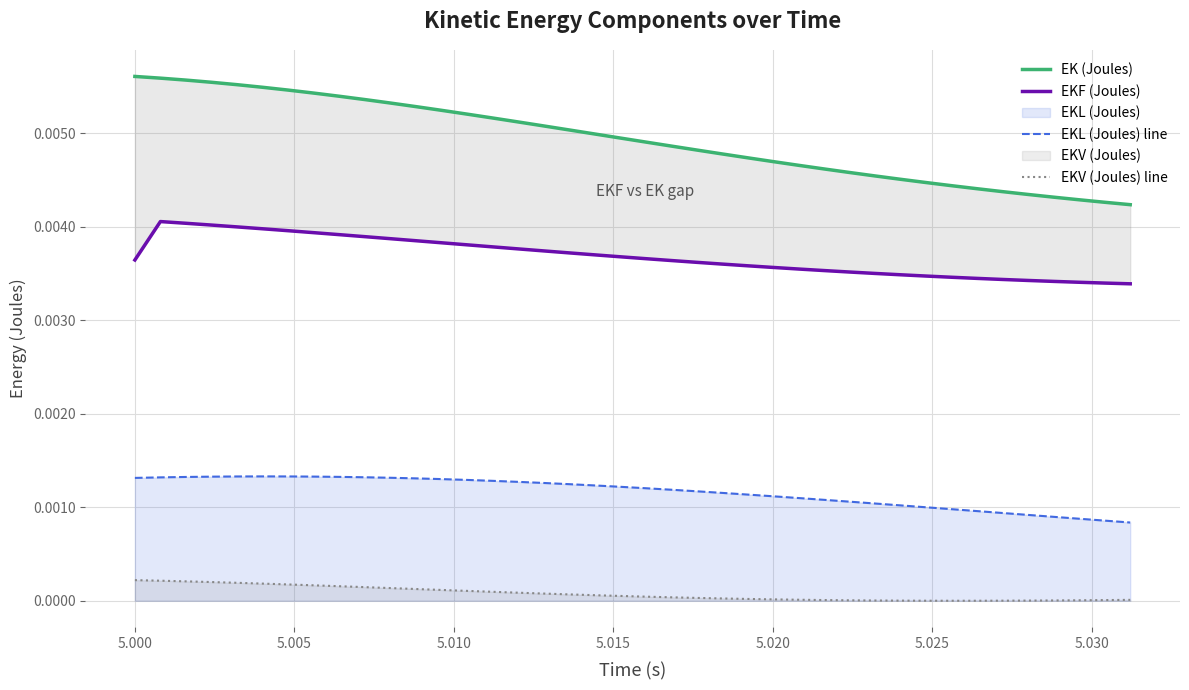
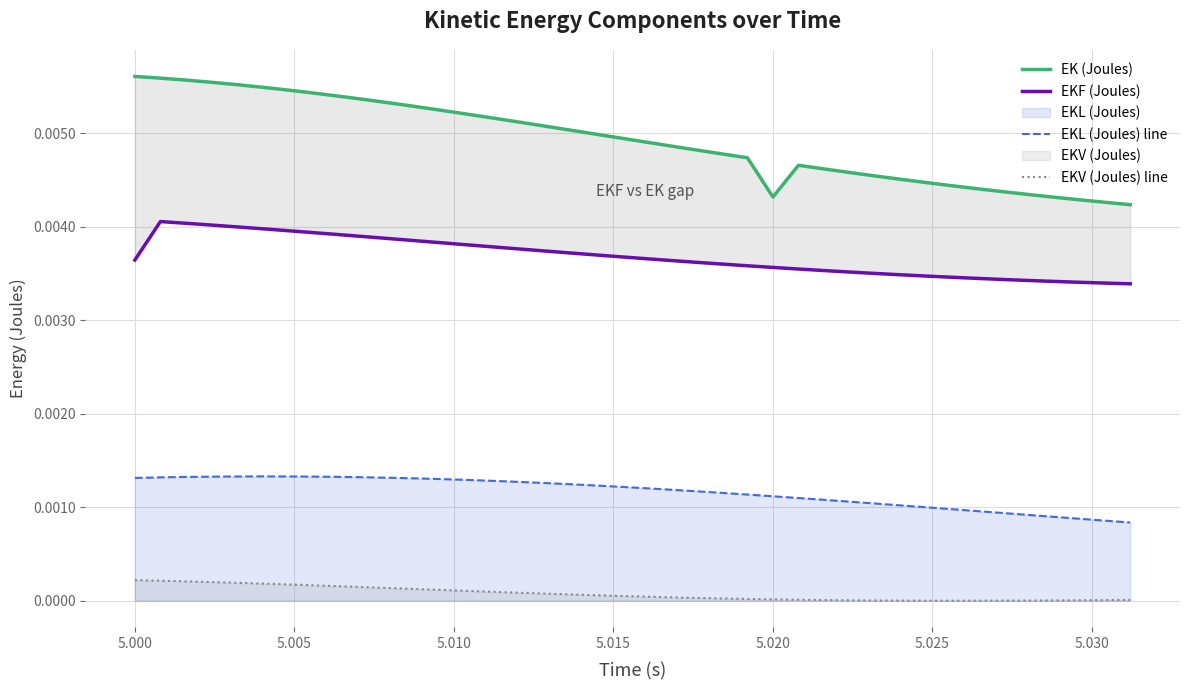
EK (Joules), 5.020: 0.0047 -> 0.0043
